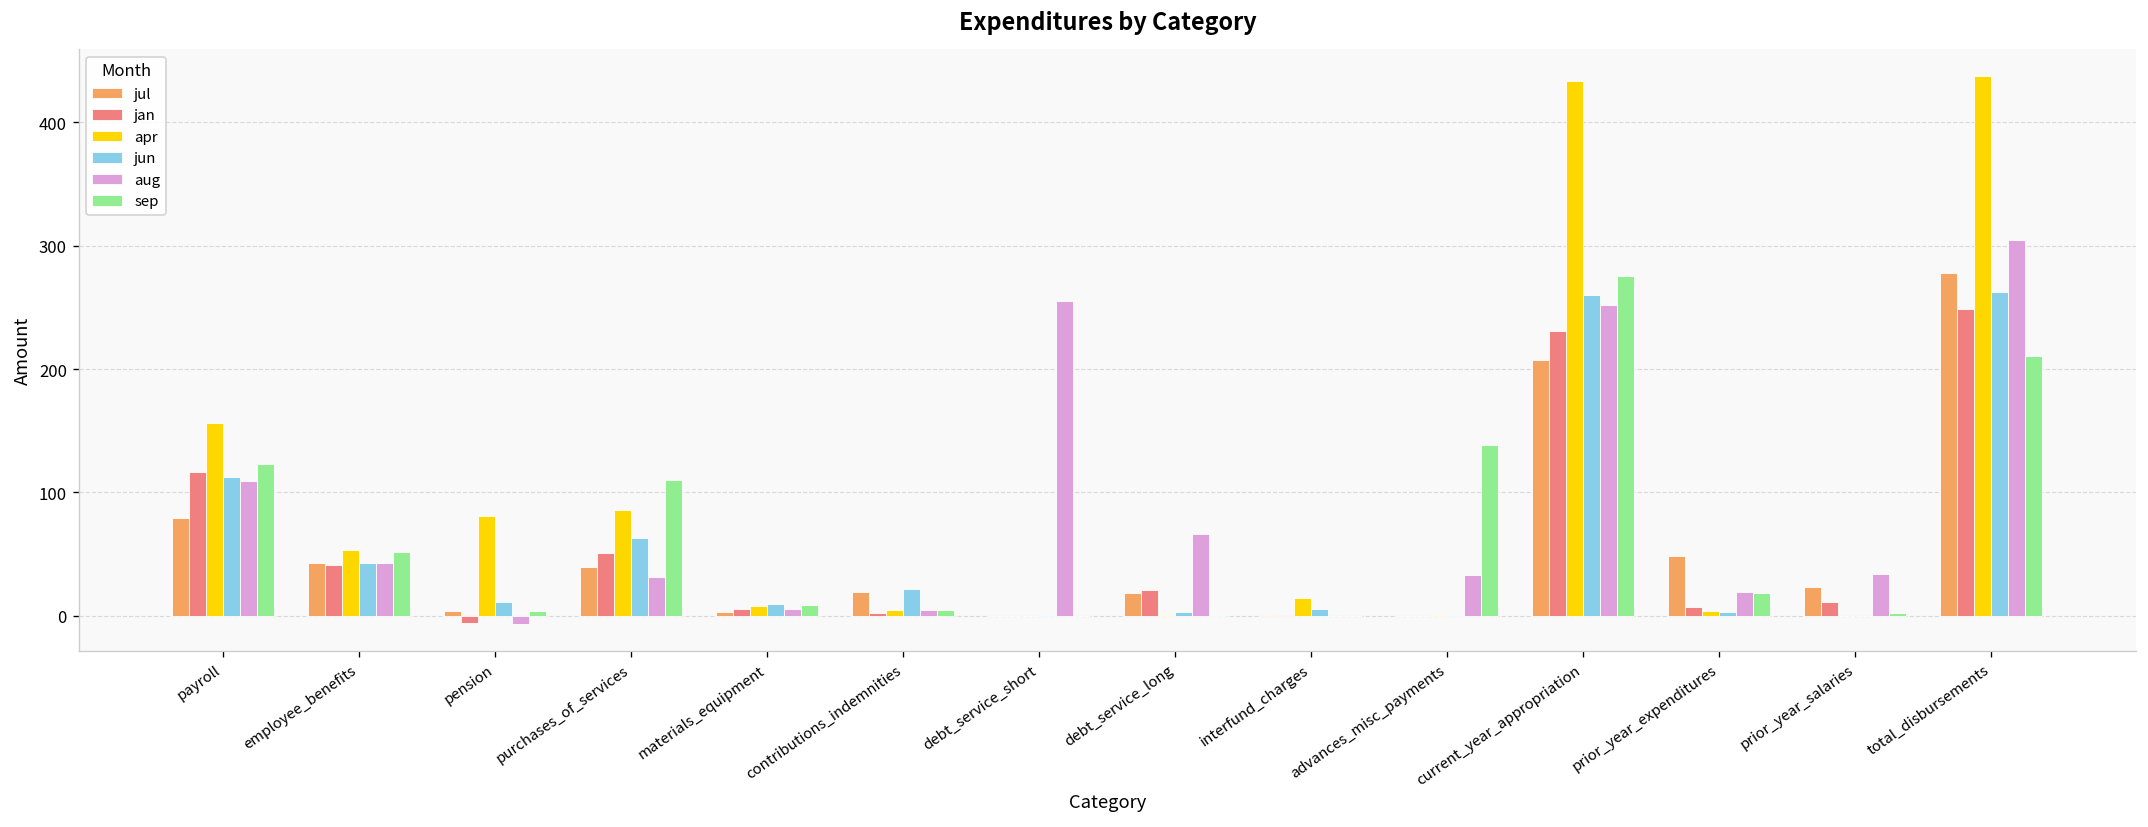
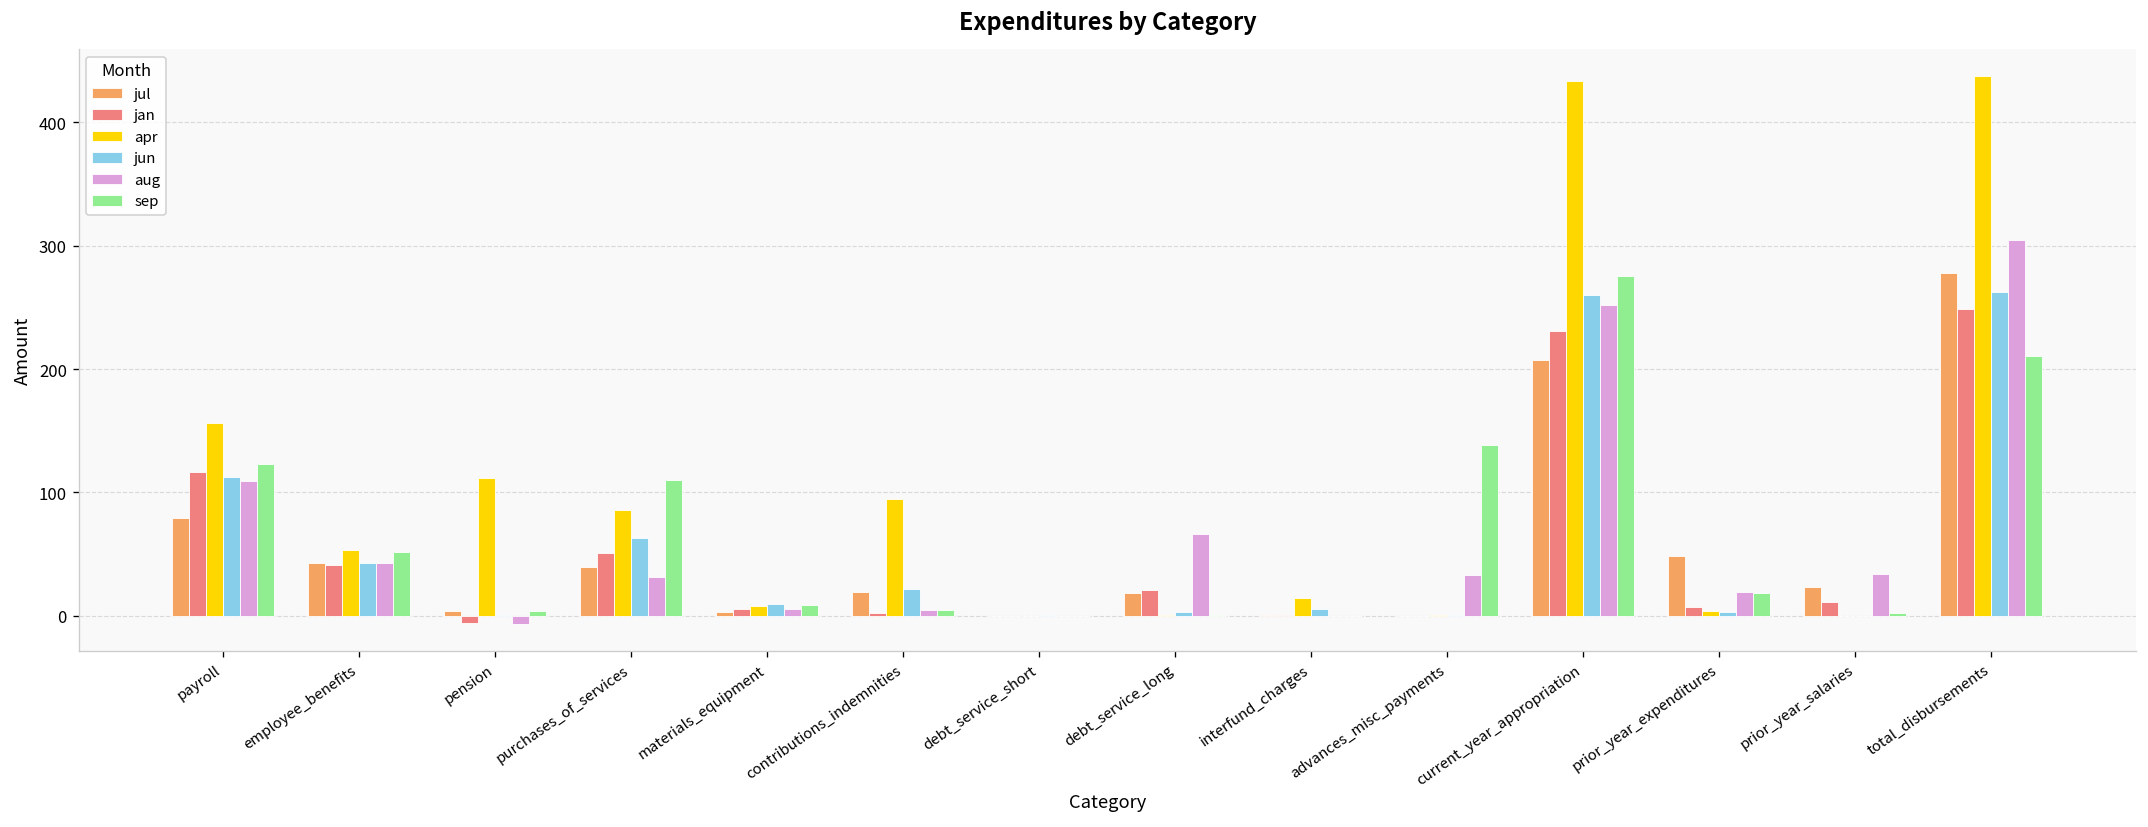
apr, pension: 81 -> 112
jun, pension: 11 -> 1
apr, contributions_indemnities: 5 -> 94
aug, debt_service_short: 255 -> 0
